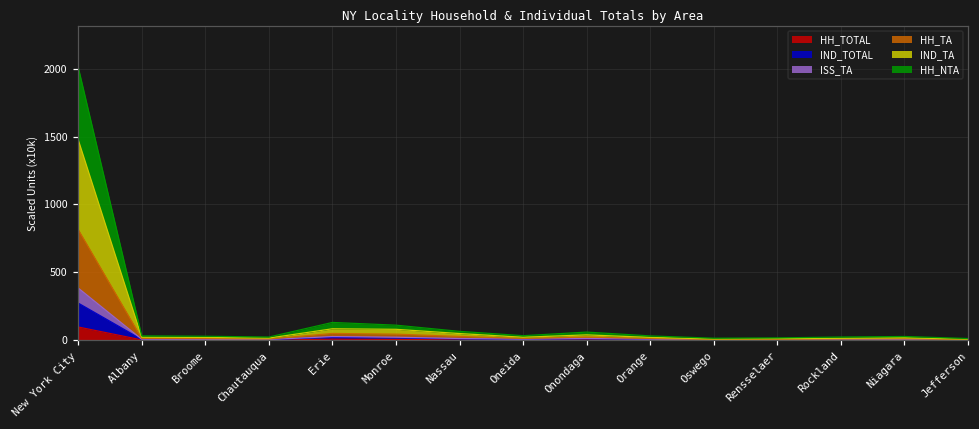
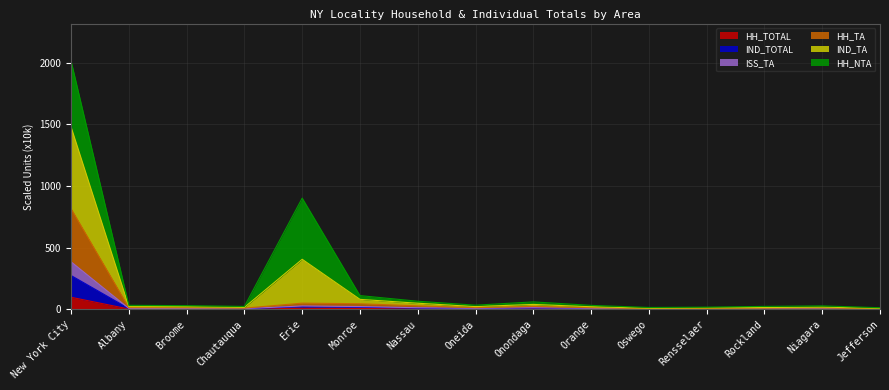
IND_TA, Erie: 30 -> 360
HH_NTA, Erie: 50 -> 500
